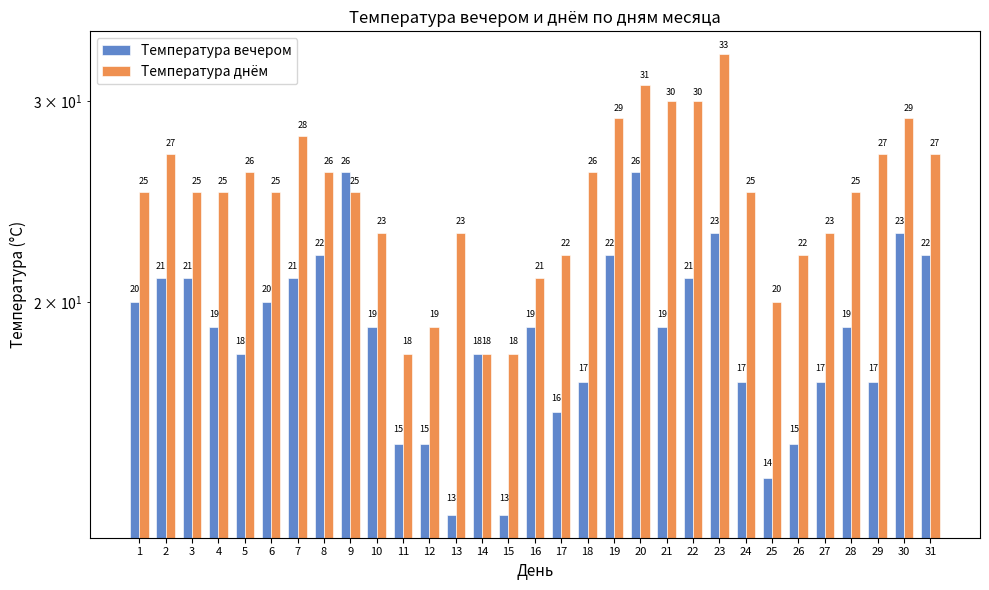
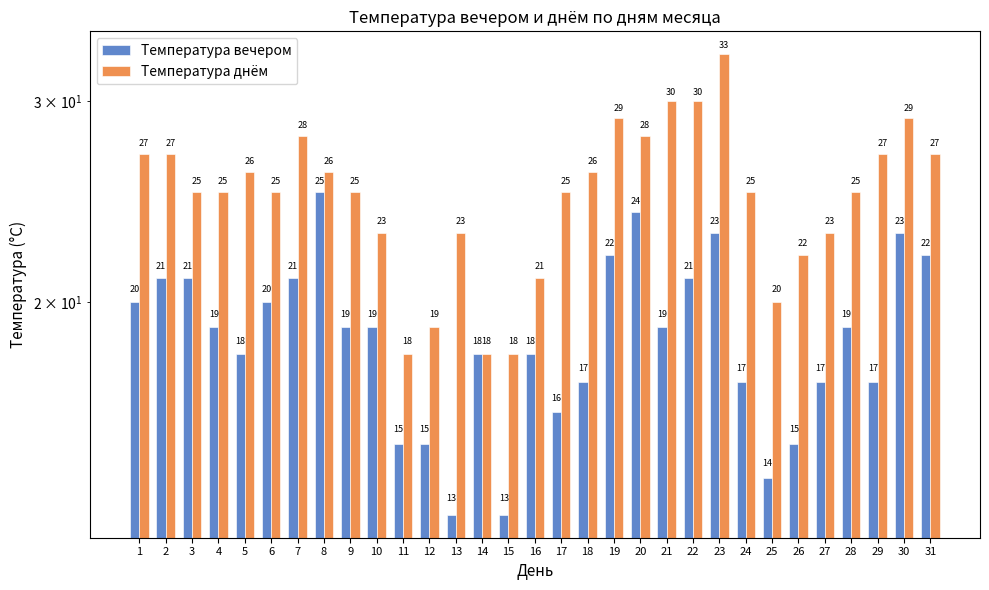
Температура днём, 1: 25 -> 27
Температура вечером, 8: 22 -> 25
Температура вечером, 9: 26 -> 19
Температура вечером, 16: 19 -> 18
Температура днём, 17: 22 -> 25
Температура вечером, 20: 26 -> 24
Температура днём, 20: 31 -> 28
